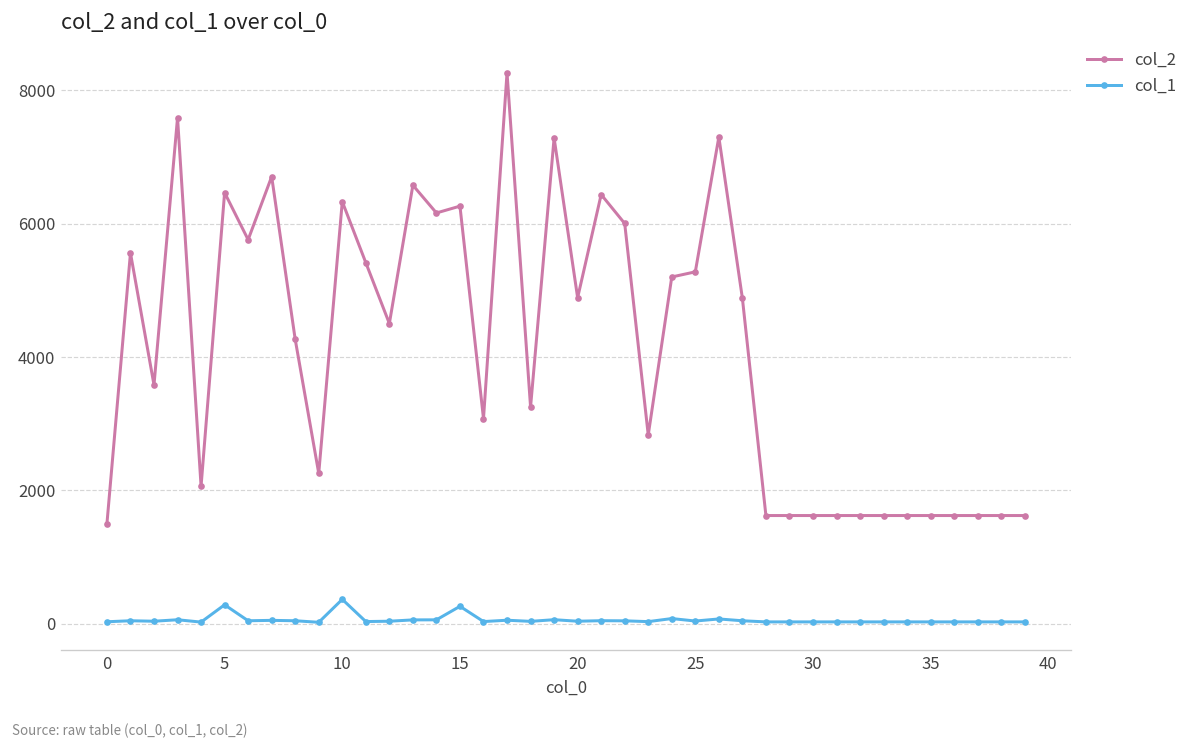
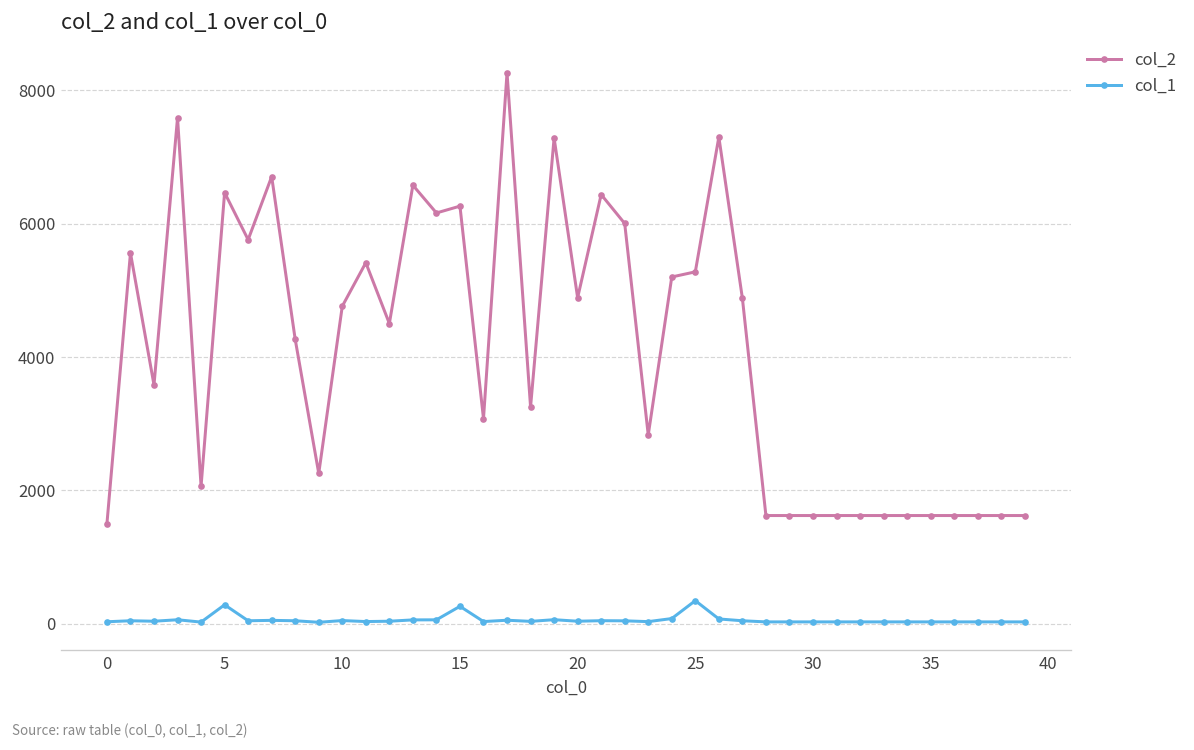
col_2, 10: 6300 -> 4800
col_1, 10: 400 -> 0
col_1, 25: 0 -> 300
